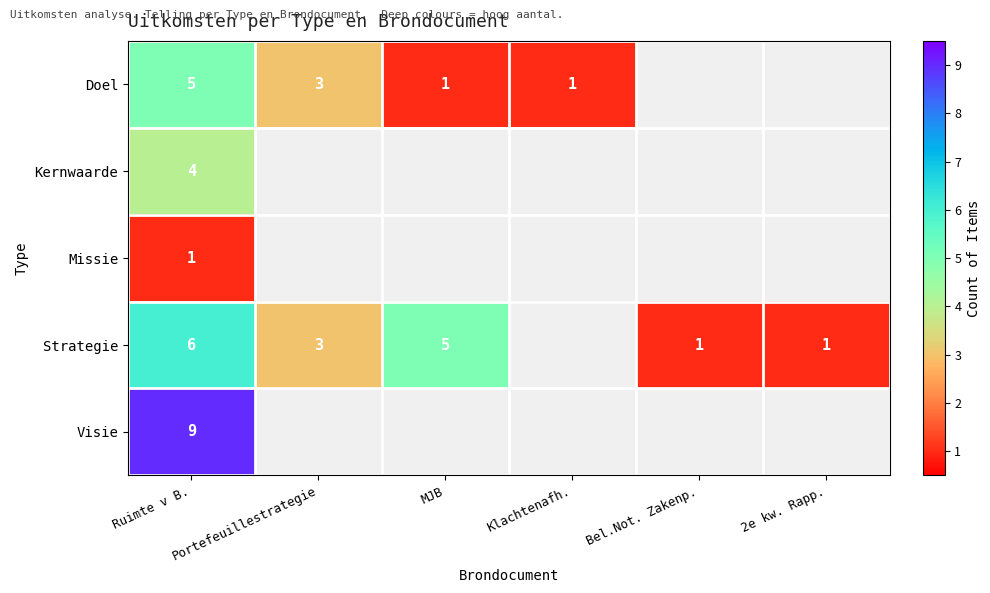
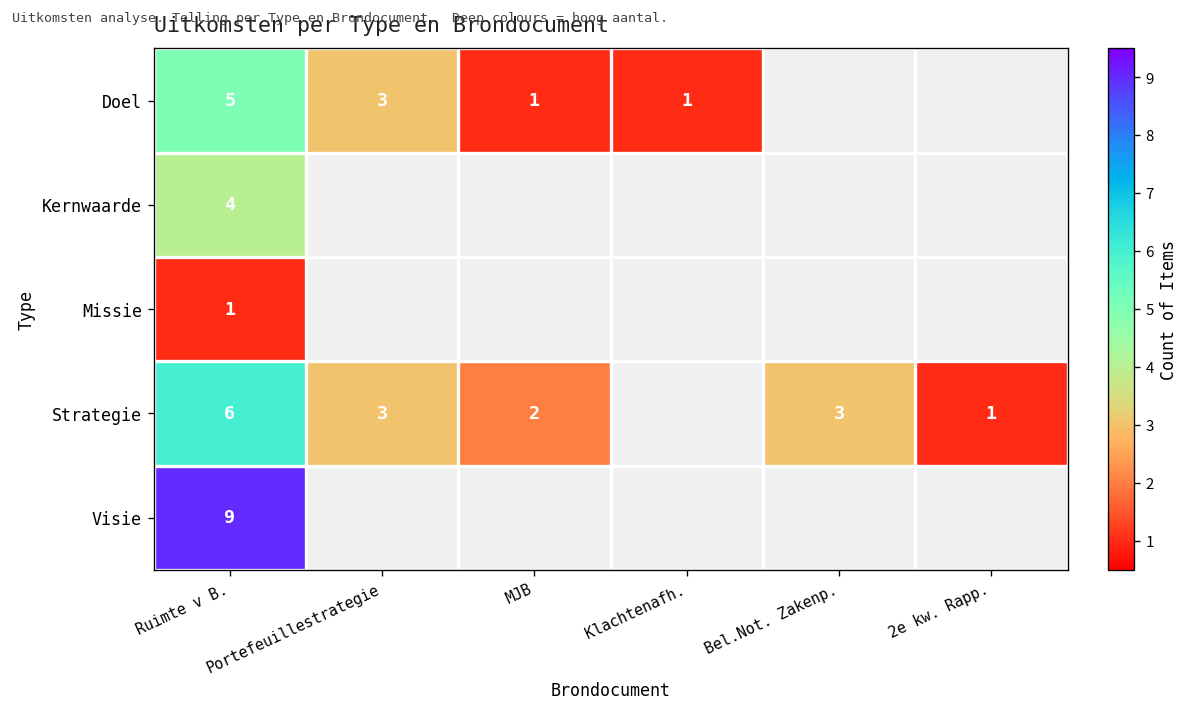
Strategie, MJB: 5 -> 2
Strategie, Bel.Not. Zakenp.: 1 -> 3
